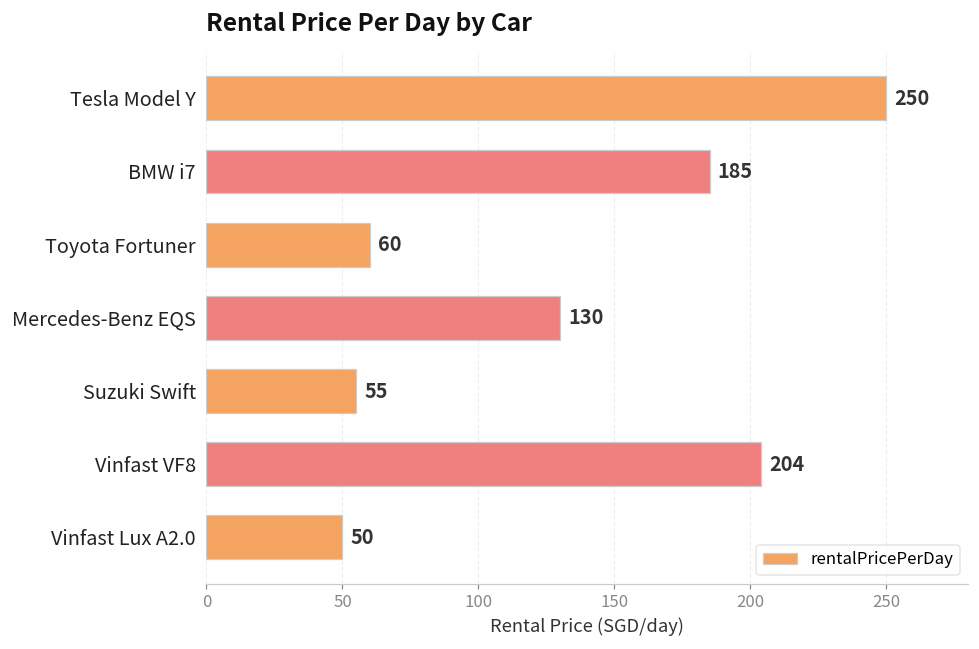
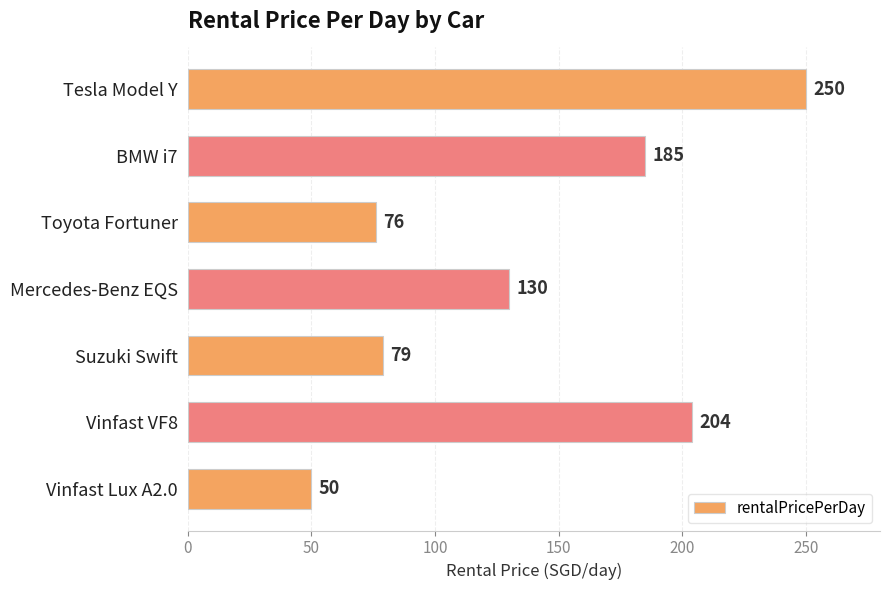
Toyota Fortuner: 60 -> 76
Suzuki Swift: 55 -> 79
